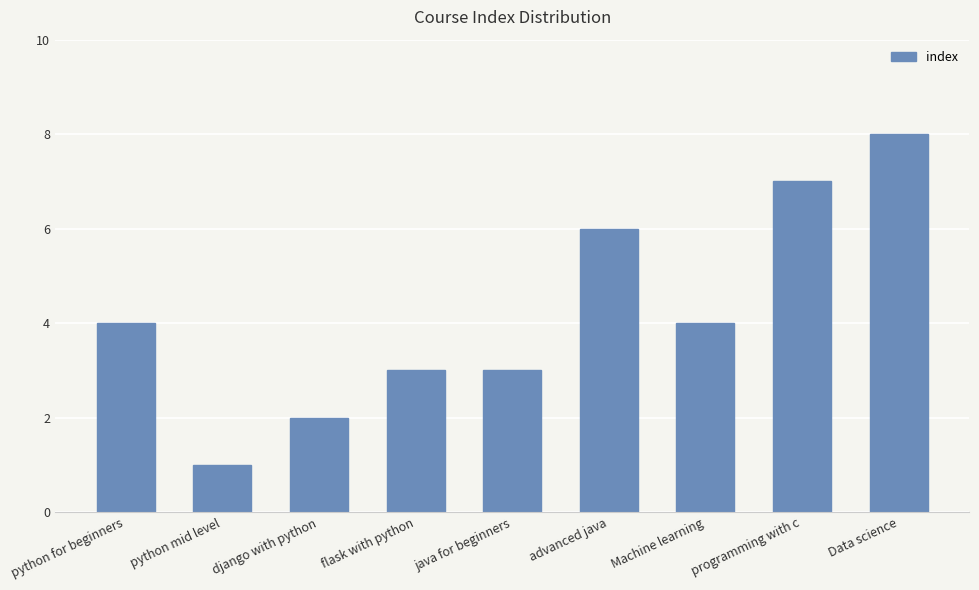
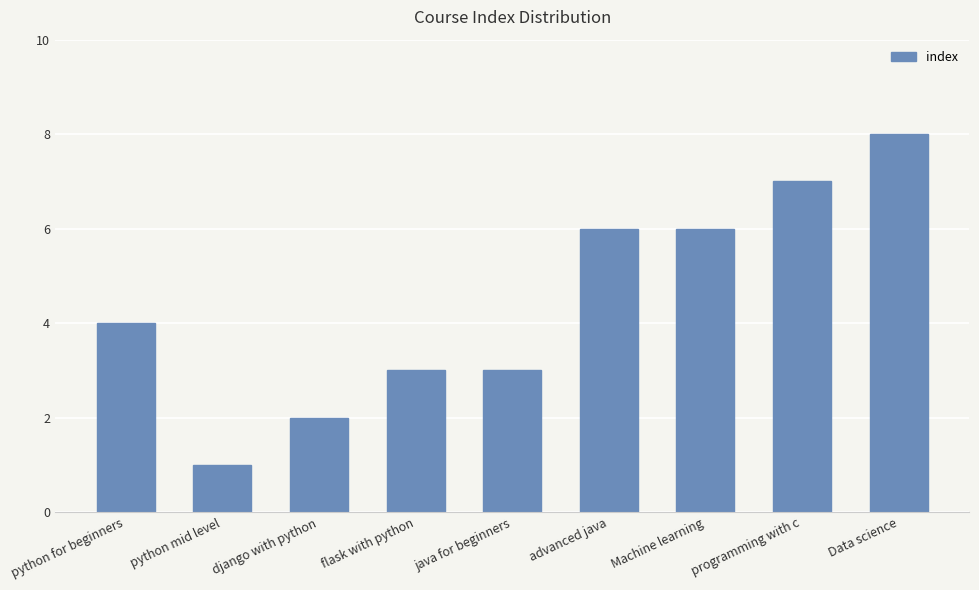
Machine learning: 4 -> 6
